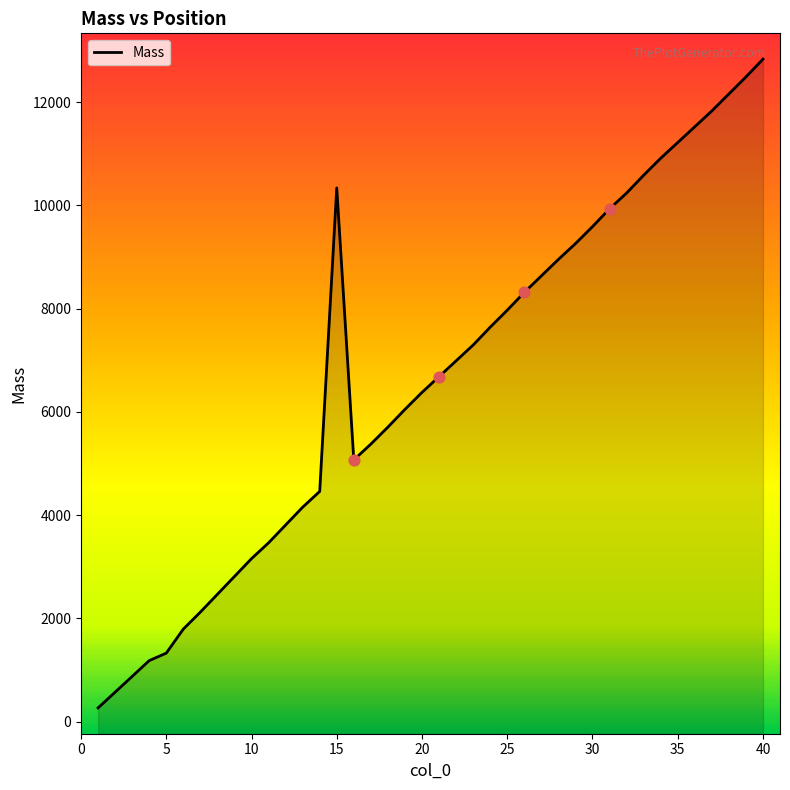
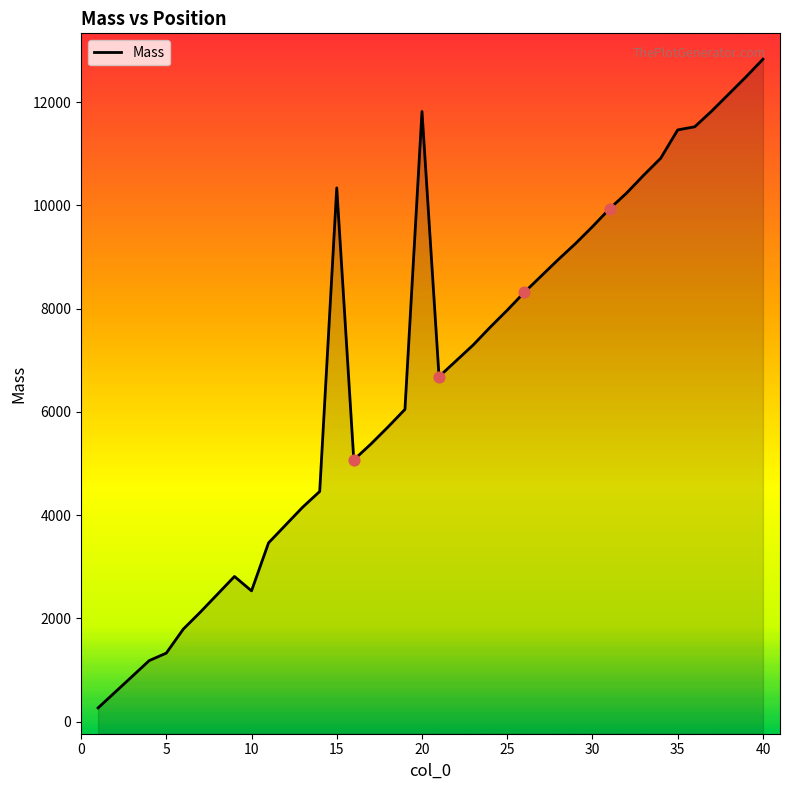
Mass, 10: 3200 -> 2500
Mass, 20: 6400 -> 11800
Mass, 35: 11200 -> 11500
